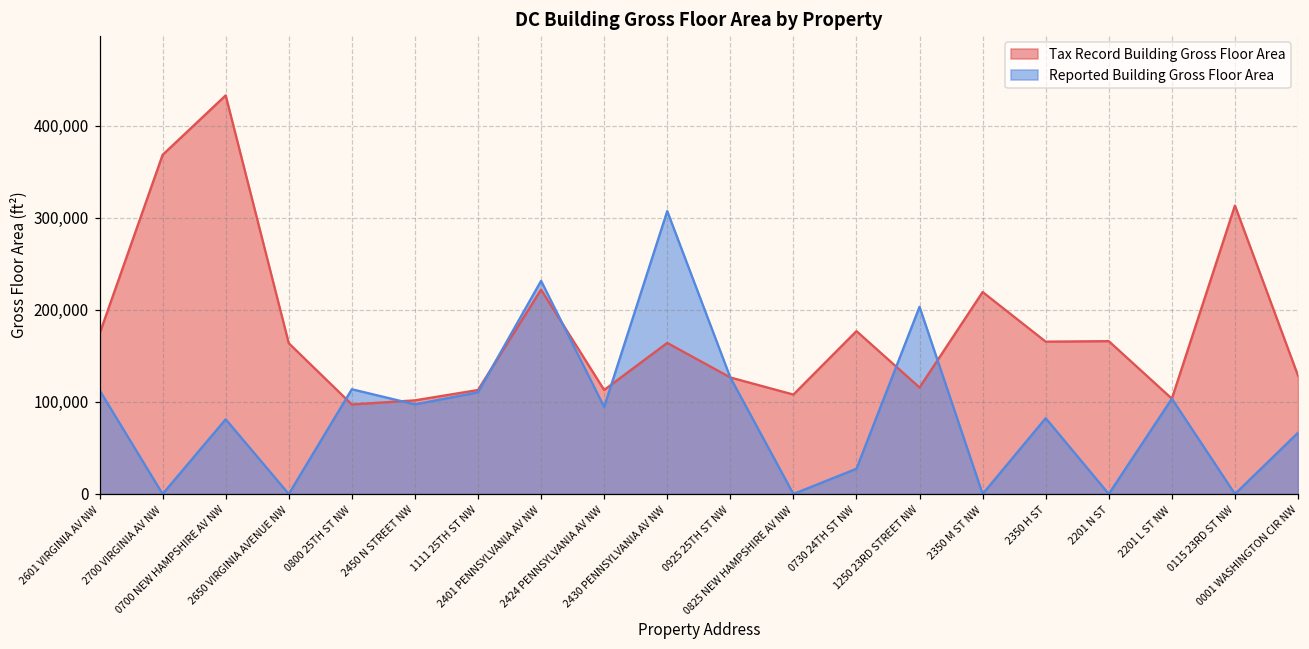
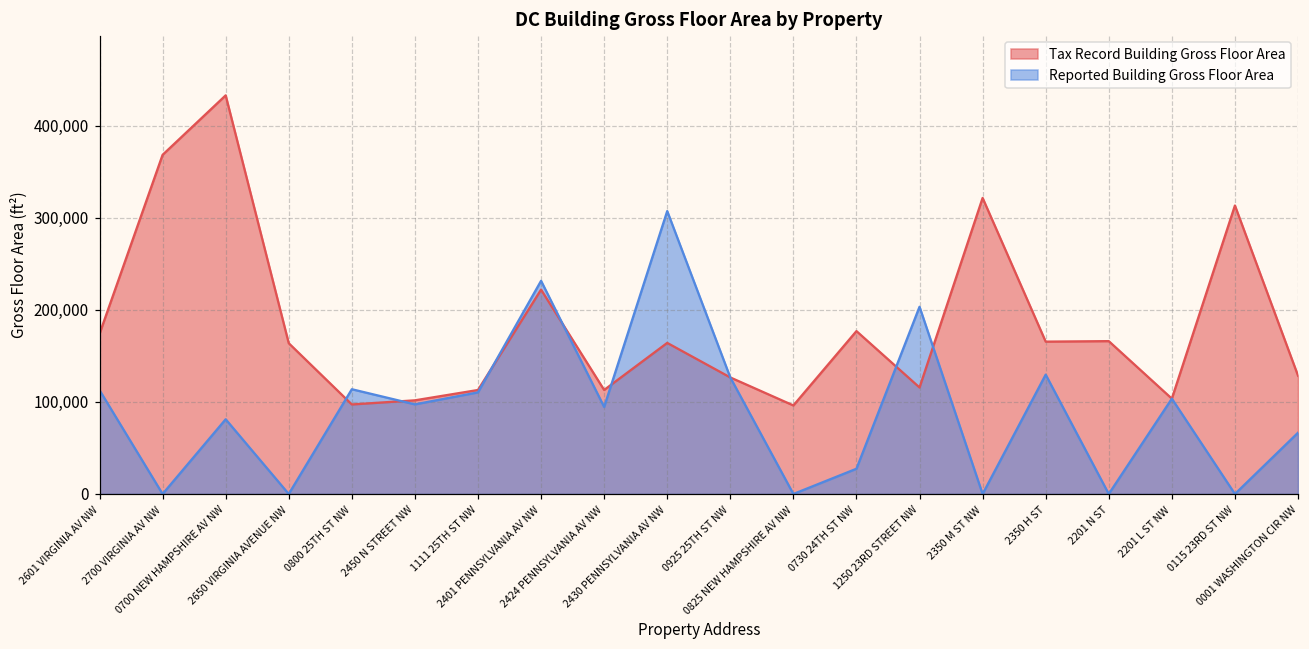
Tax Record Building Gross Floor Area, 0825 NEW HAMPSHIRE AV NW: 110,000 -> 100,000
Tax Record Building Gross Floor Area, 2350 M ST NW: 220,000 -> 320,000
Reported Building Gross Floor Area, 2350 H ST: 80,000 -> 130,000
